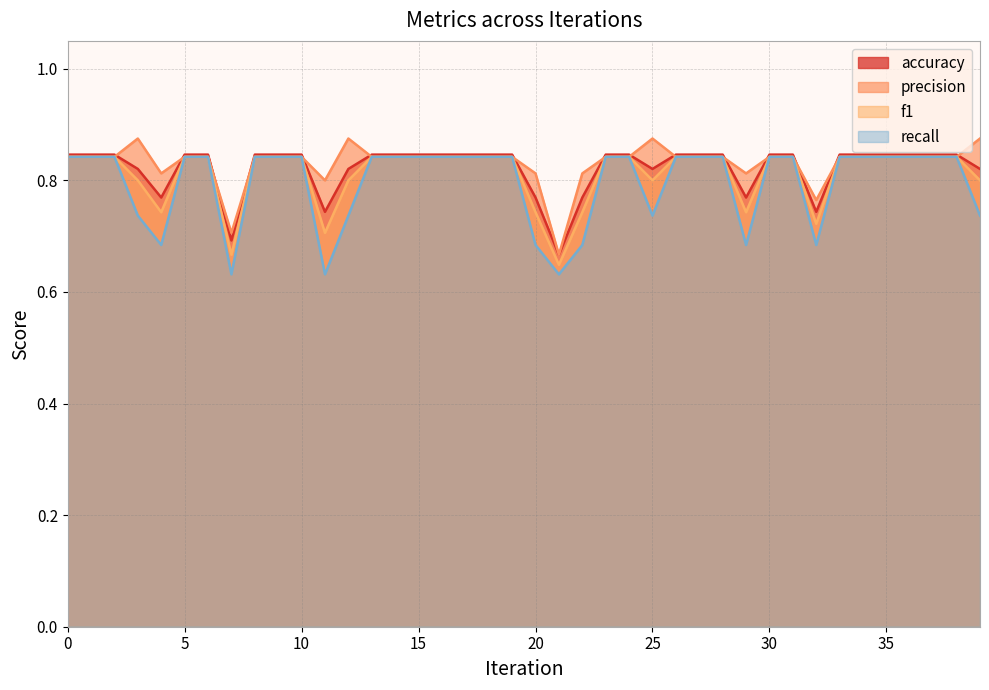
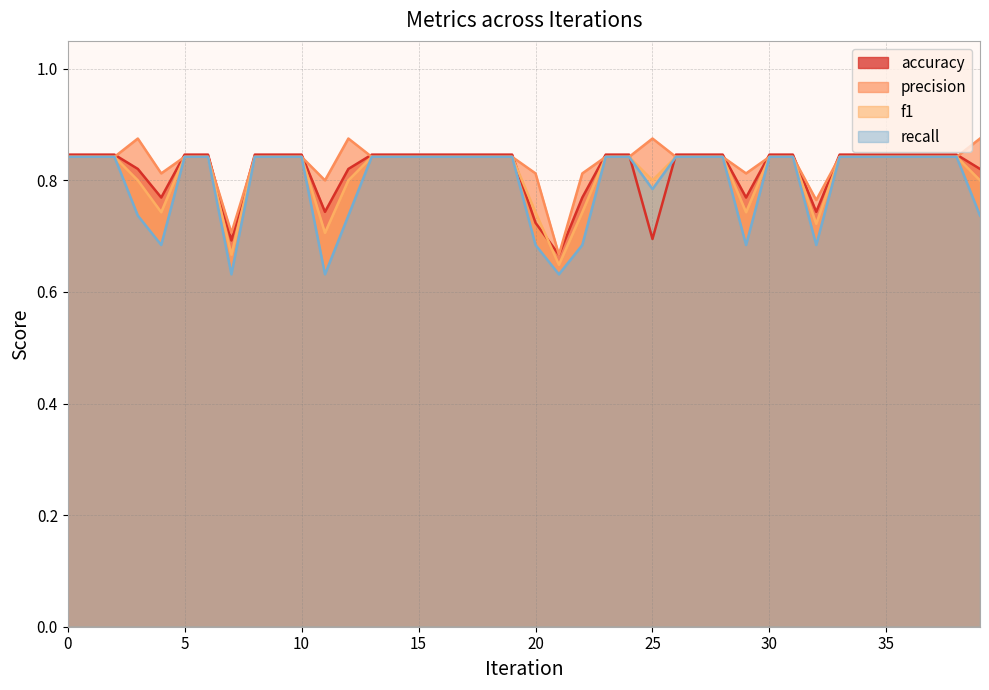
accuracy, 20: 0.77 -> 0.72
accuracy, 25: 0.82 -> 0.69
recall, 25: 0.74 -> 0.78
